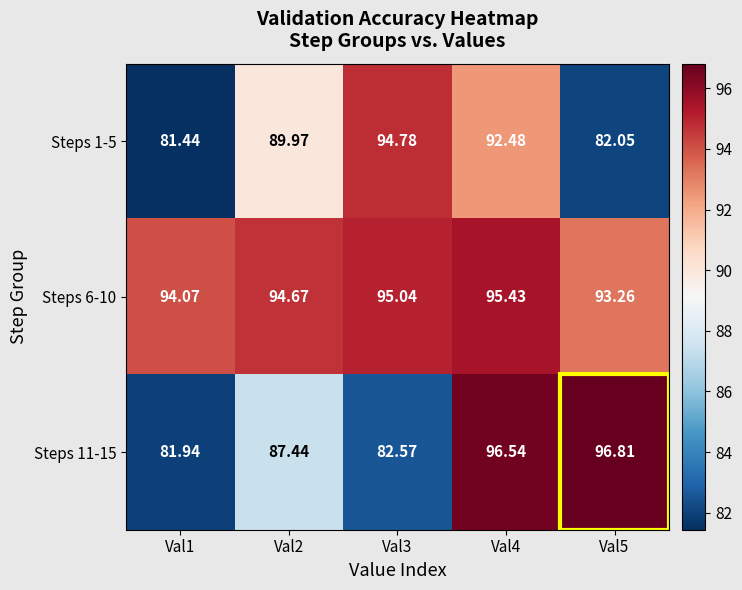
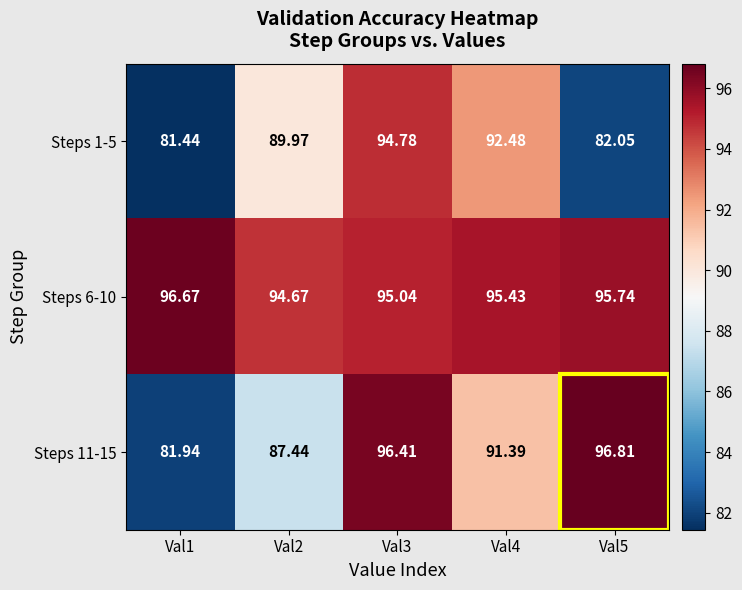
Steps 6-10, Val1: 94.07 -> 96.67
Steps 6-10, Val5: 93.26 -> 95.74
Steps 11-15, Val3: 82.57 -> 96.41
Steps 11-15, Val4: 96.54 -> 91.39
